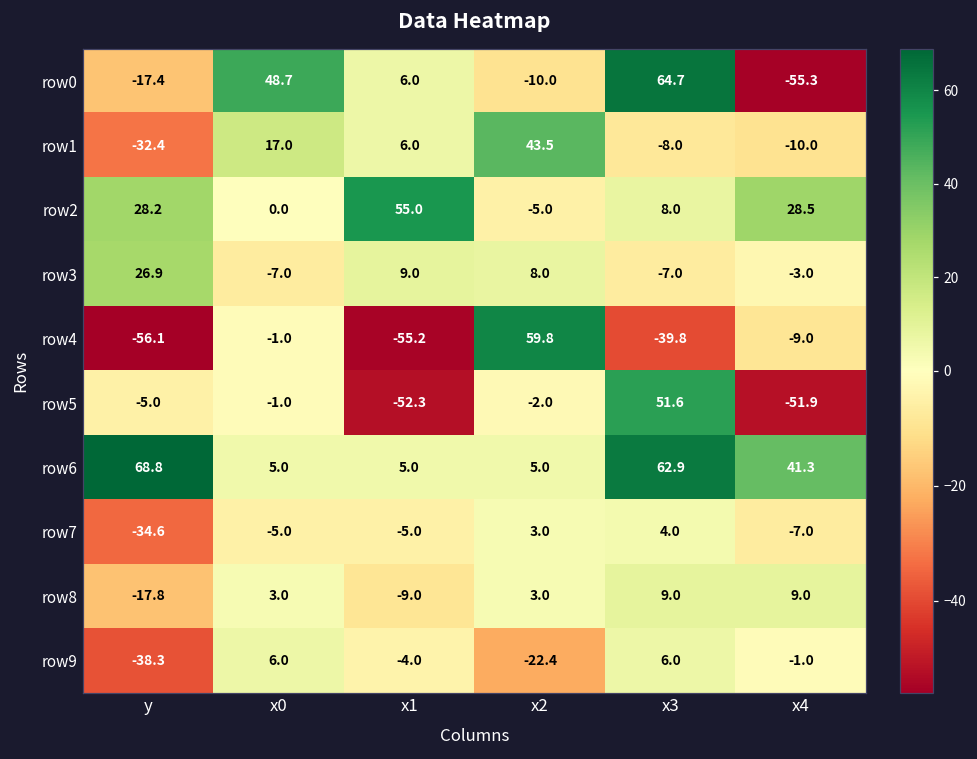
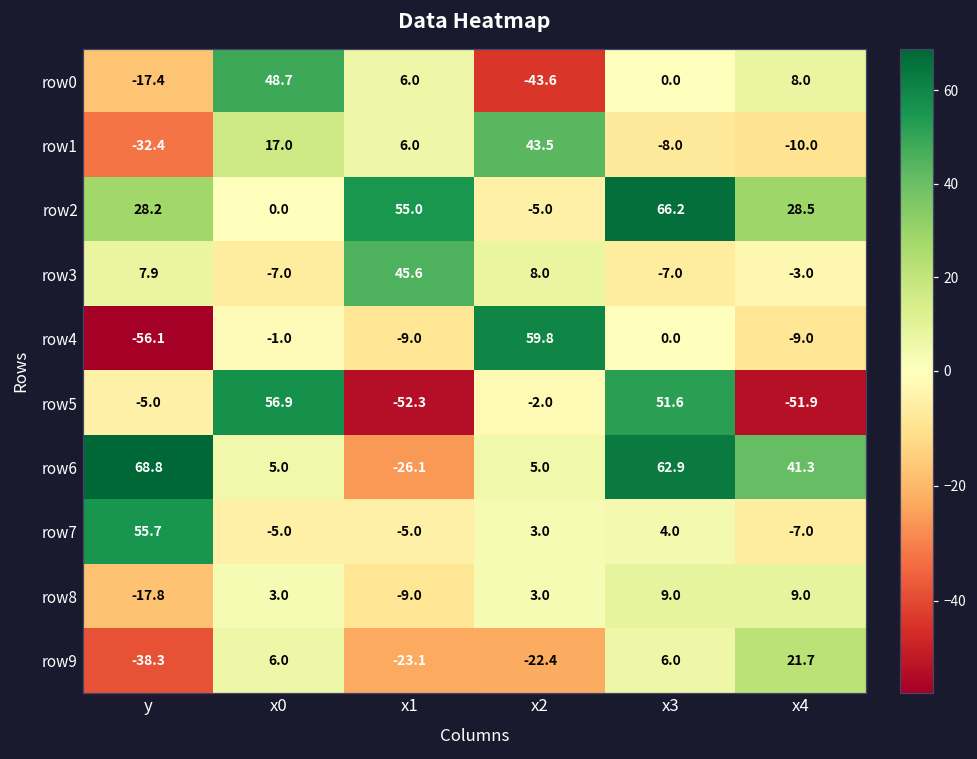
row0, x2: -10.0 -> -43.6
row0, x3: 64.7 -> 0.0
row0, x4: -55.3 -> 8.0
row2, x3: 8.0 -> 66.2
row3, y: 26.9 -> 7.9
row3, x1: 9.0 -> 45.6
row4, x1: -55.2 -> -9.0
row4, x3: -39.8 -> 0.0
row5, x0: -1.0 -> 56.9
row6, x1: 5.0 -> -26.1
row7, y: -34.6 -> 55.7
row9, x1: -4.0 -> -23.1
row9, x4: -1.0 -> 21.7
